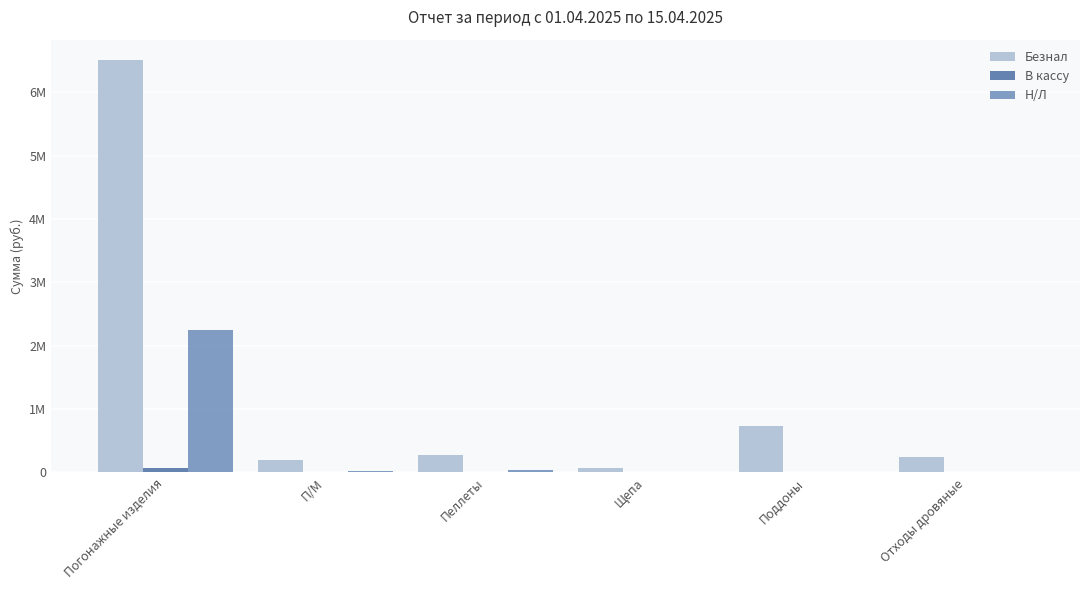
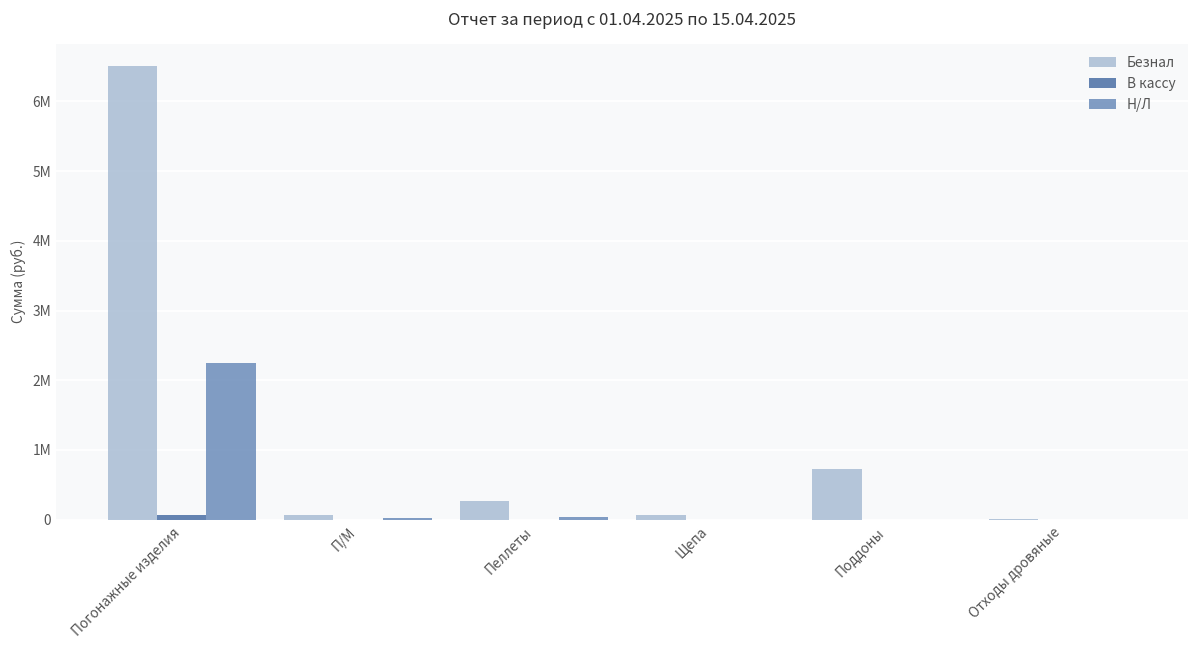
Безнал, П/М: 200000 -> 100000
Безнал, Отходы дровяные: 200000 -> 0
